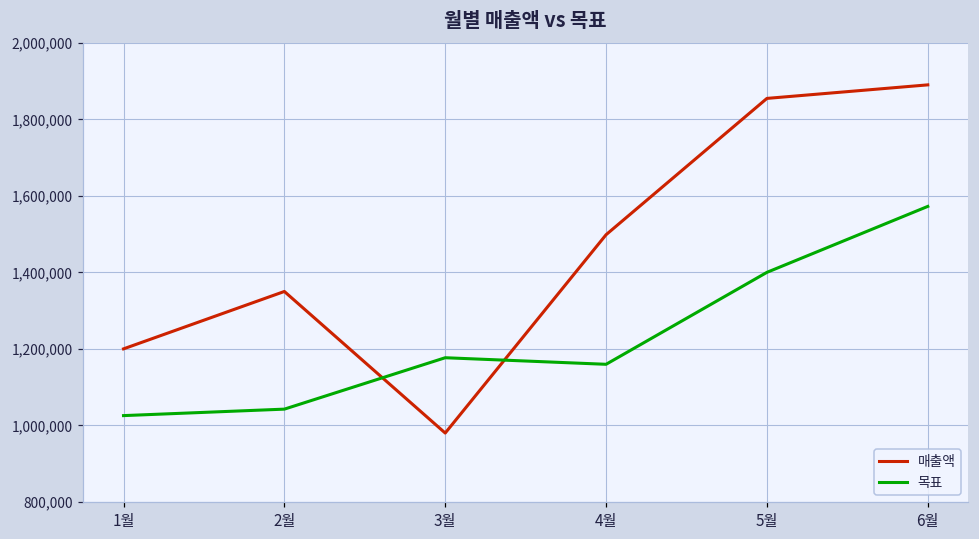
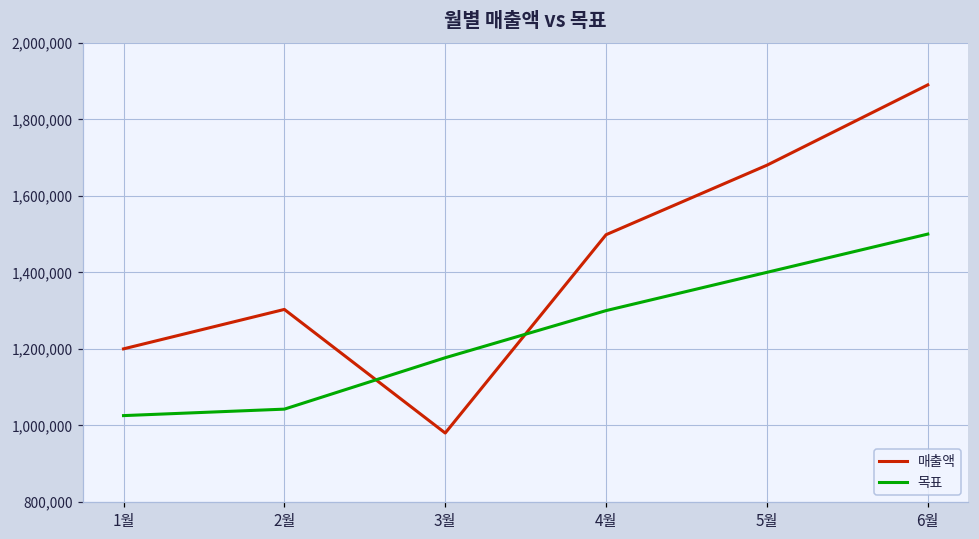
매출액, 2월: 1,350,000 -> 1,300,000
목표, 4월: 1,160,000 -> 1,300,000
매출액, 5월: 1,850,000 -> 1,680,000
목표, 6월: 1,570,000 -> 1,500,000
